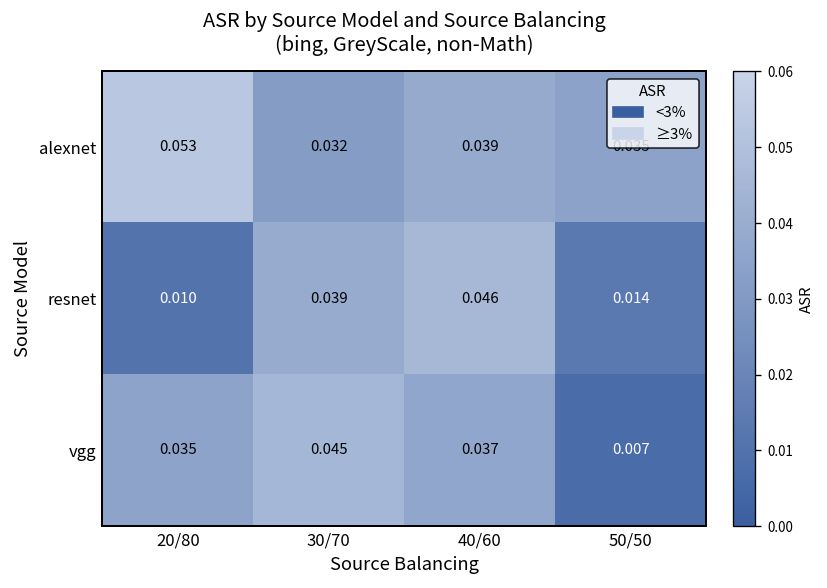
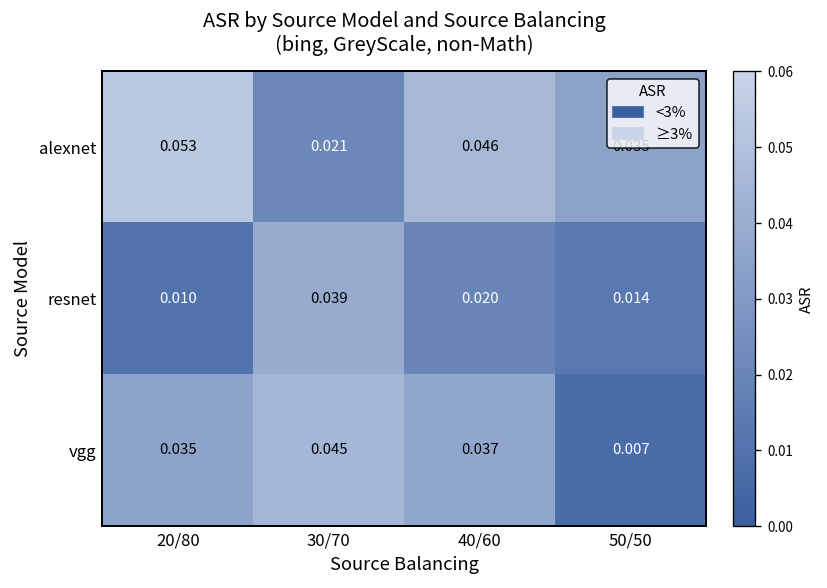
alexnet, 30/70: 0.032 -> 0.021
alexnet, 40/60: 0.039 -> 0.046
resnet, 40/60: 0.046 -> 0.020
